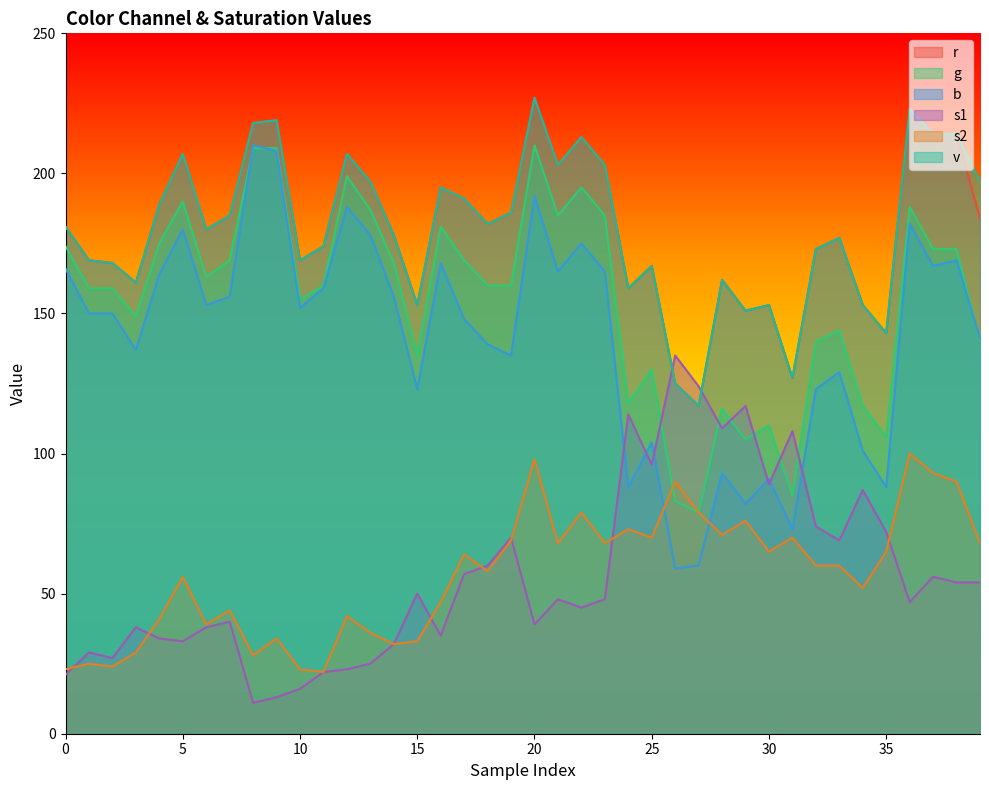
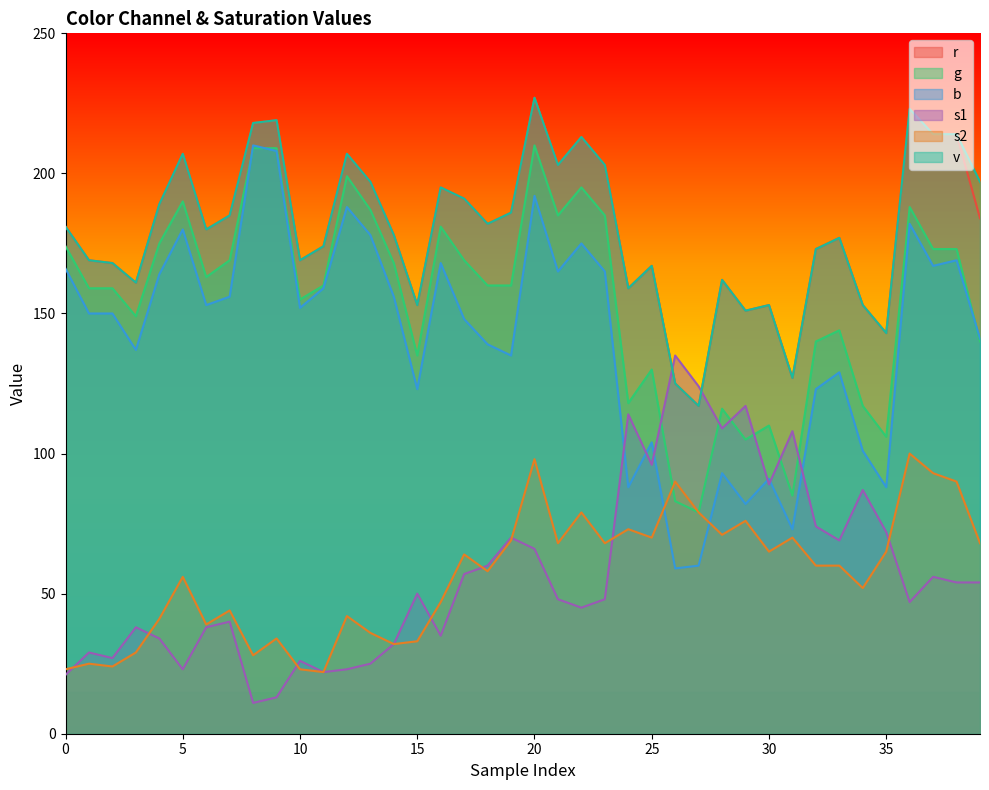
s1, 5: 33 -> 23
s1, 10: 16 -> 26
s1, 20: 39 -> 66
